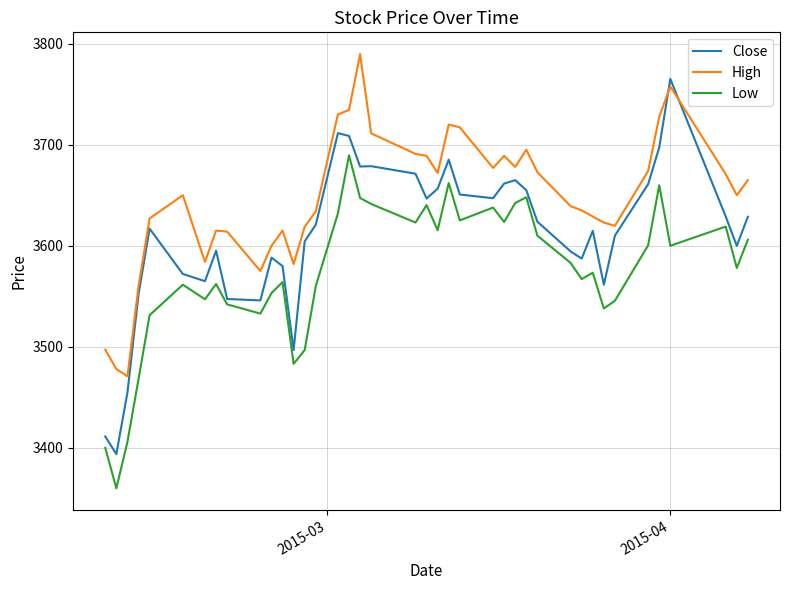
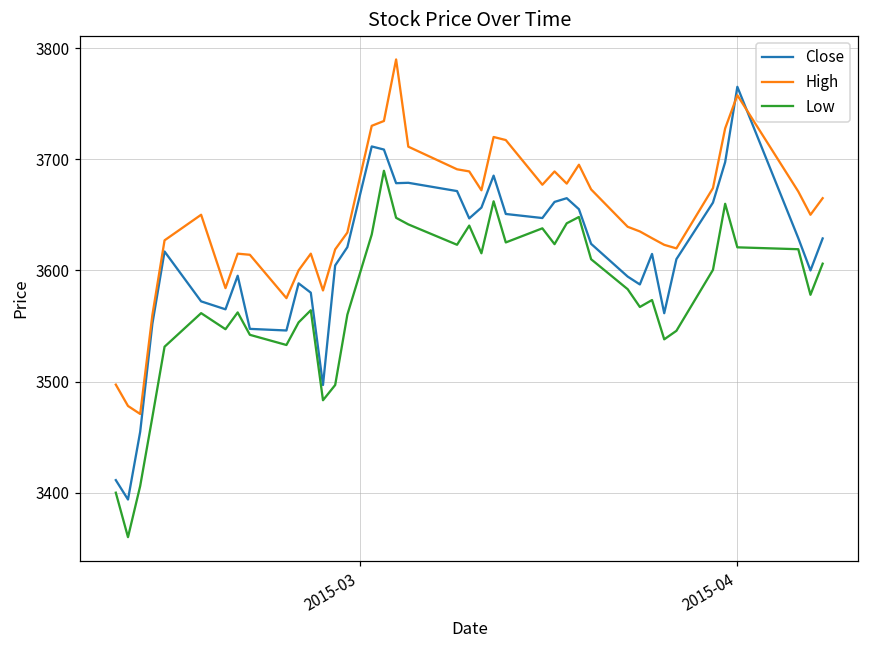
Low, 2015-04: 3600 -> 3621
